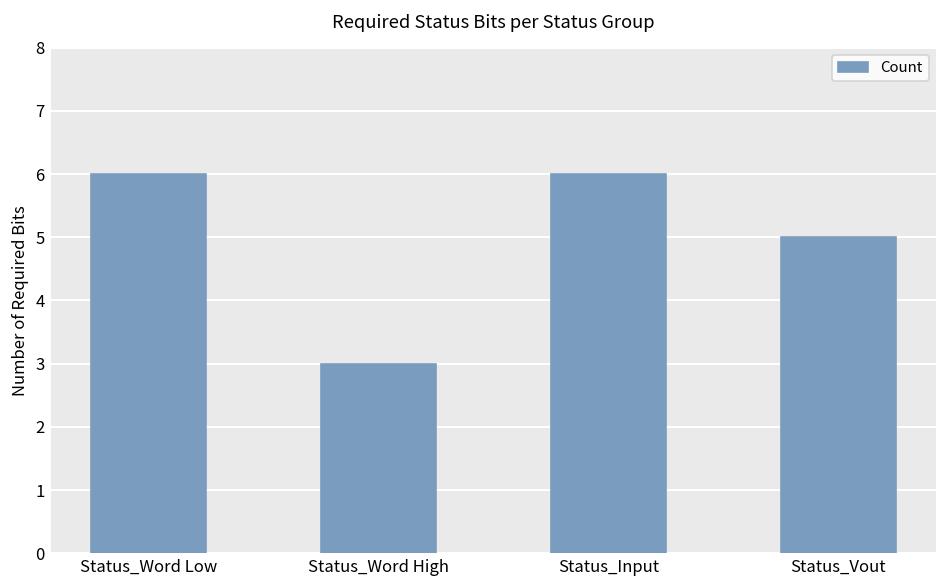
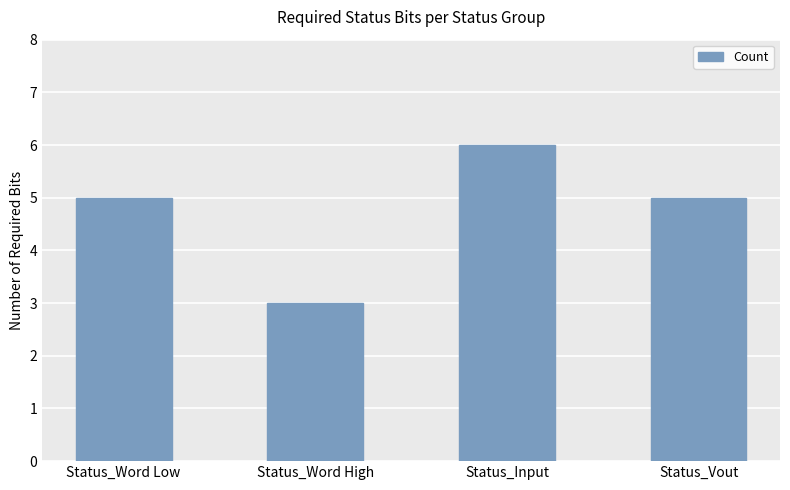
Status_Word Low: 6 -> 5
